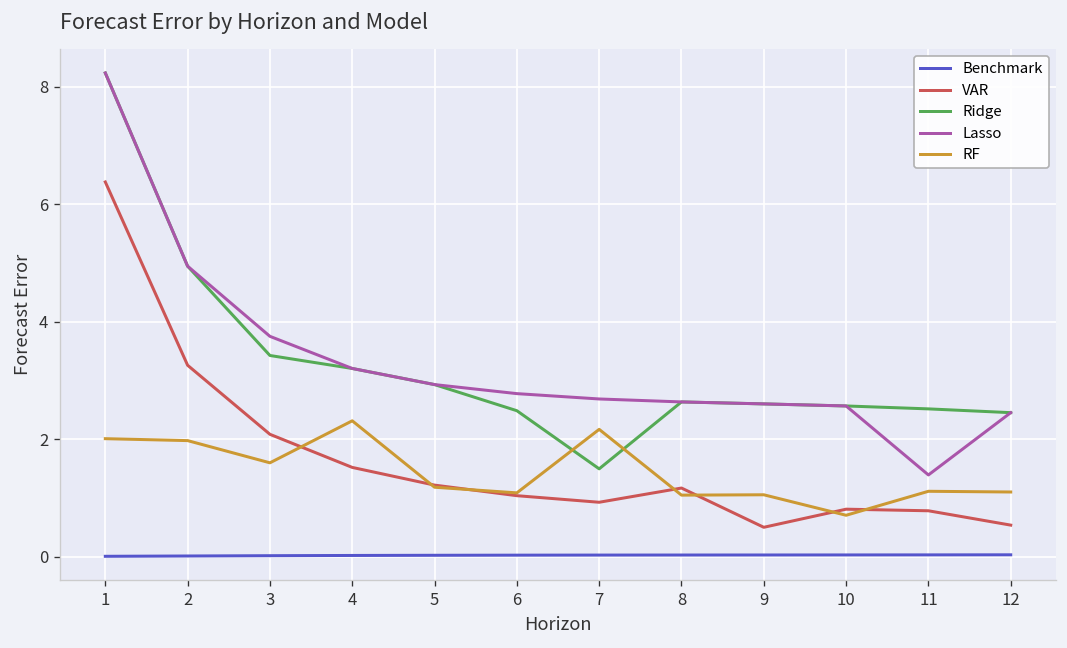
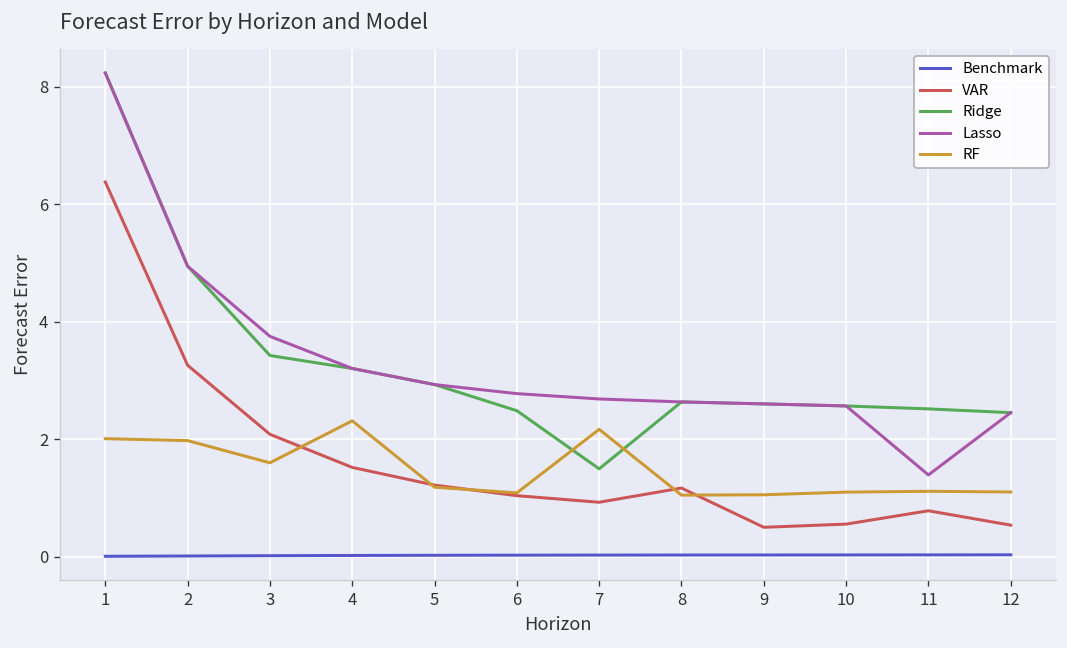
VAR, 10: 0.8 -> 0.6
RF, 10: 0.7 -> 1.1
